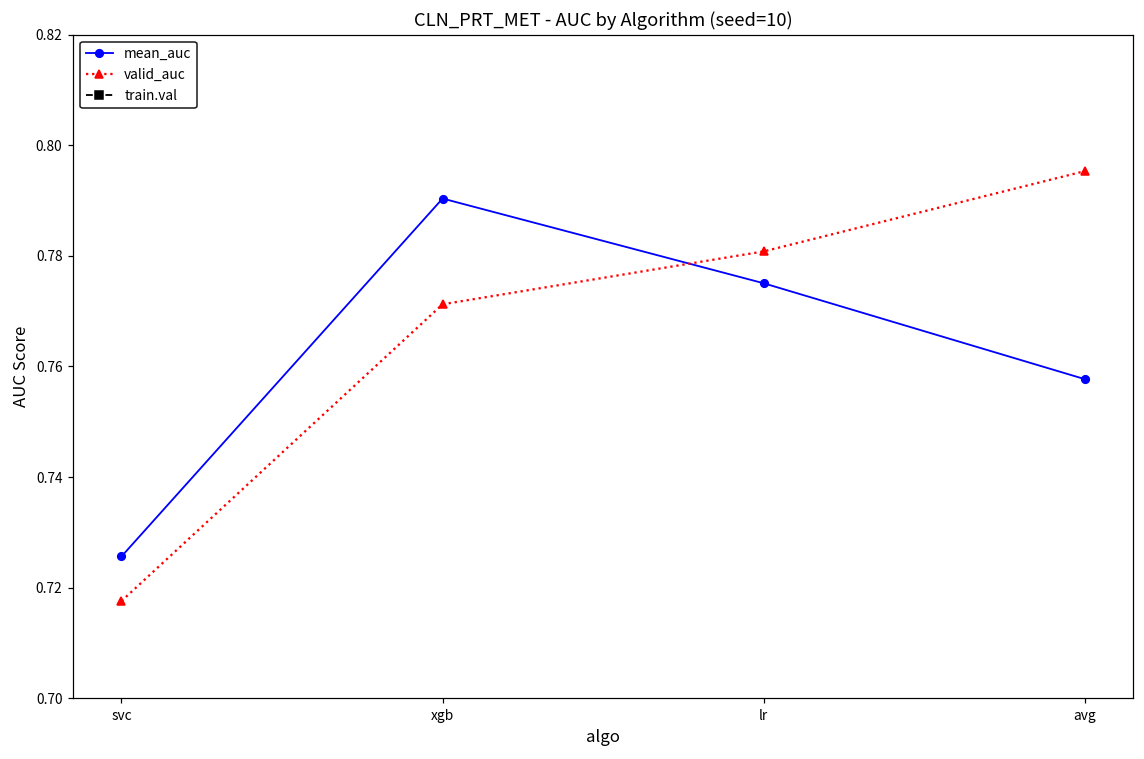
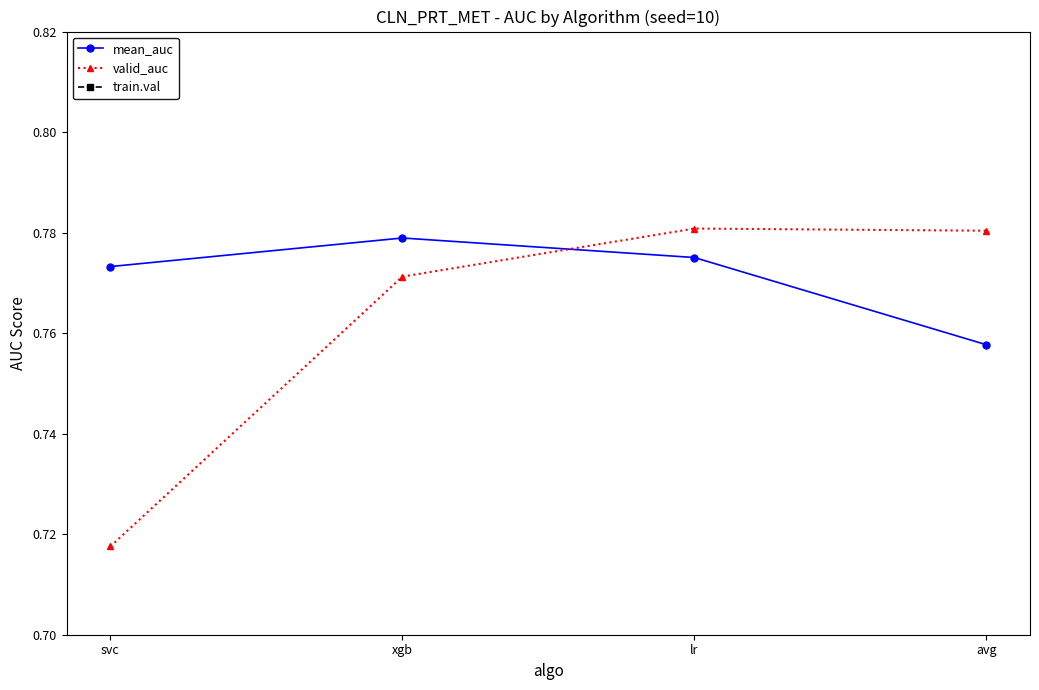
mean_auc, svc: 0.726 -> 0.773
mean_auc, xgb: 0.790 -> 0.779
valid_auc, avg: 0.795 -> 0.780
